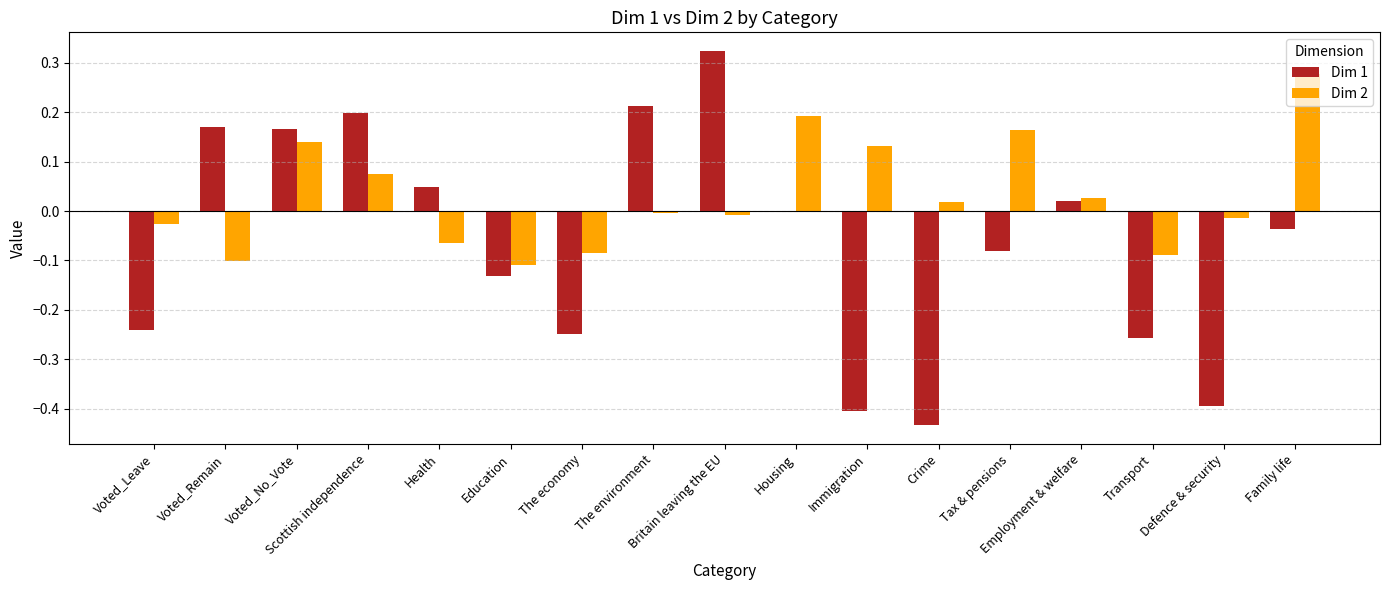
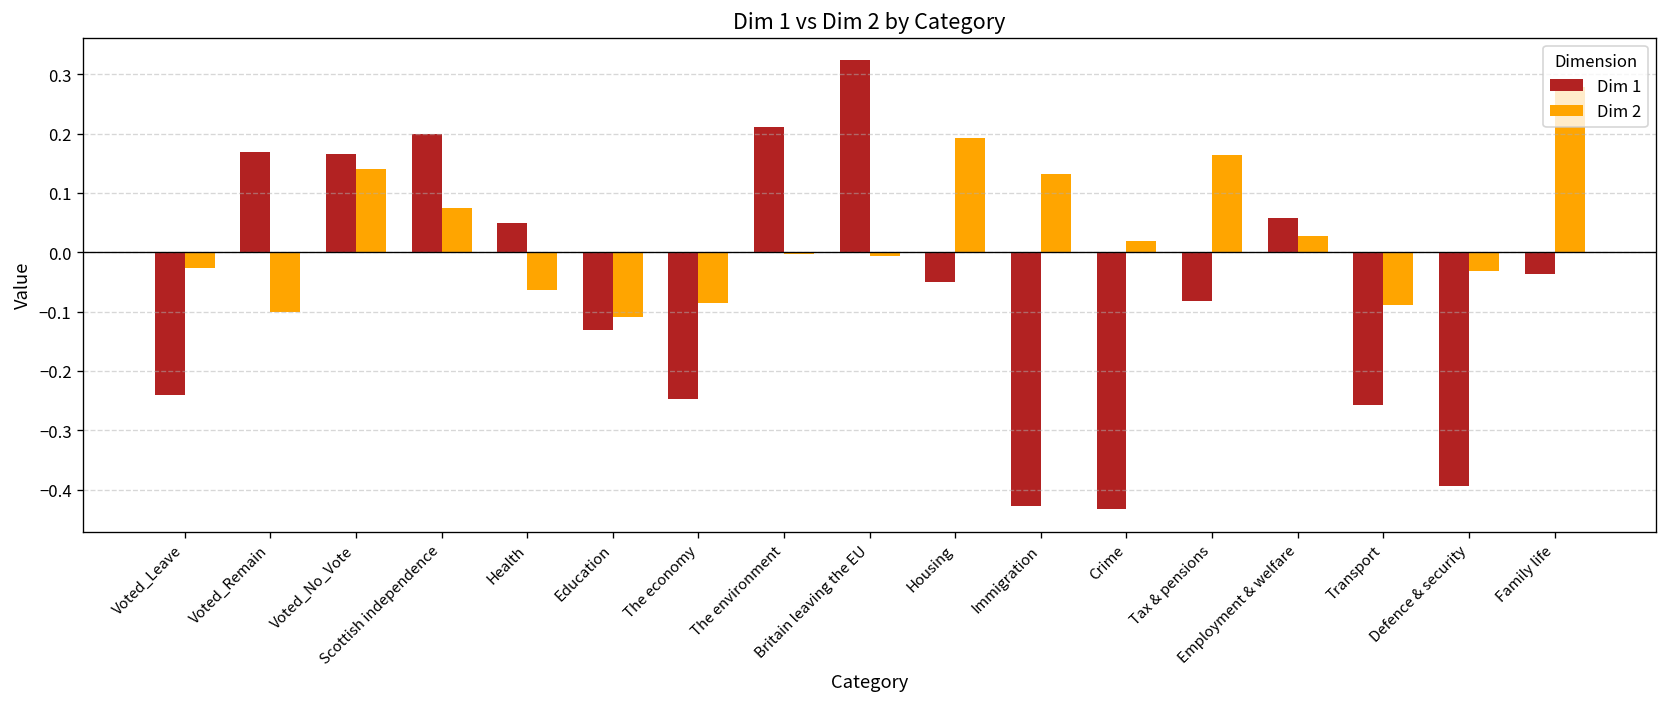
Dim 1, Housing: 0.00 -> -0.05
Dim 1, Immigration: -0.40 -> -0.43
Dim 1, Employment & welfare: 0.02 -> 0.06
Dim 2, Defence & security: -0.01 -> -0.03
